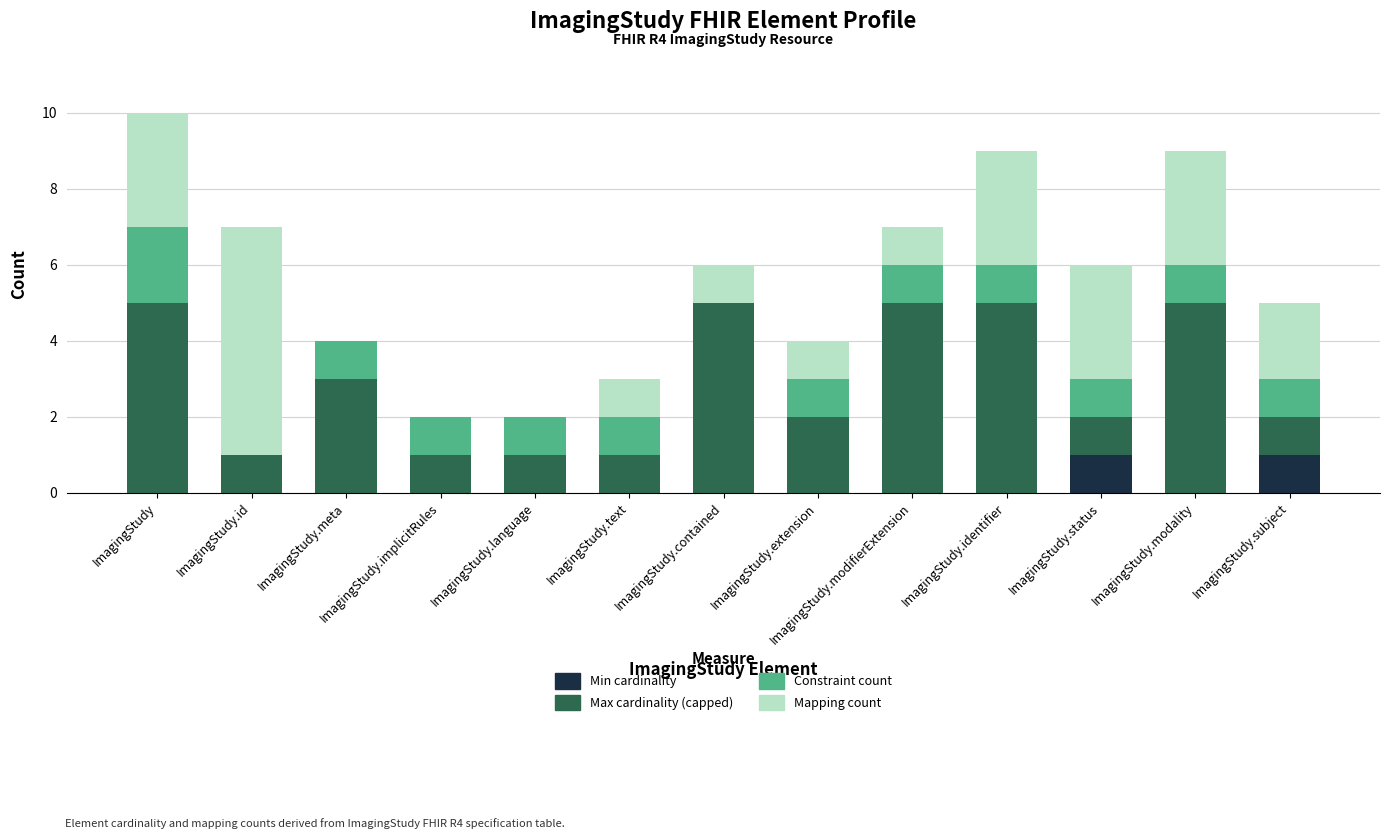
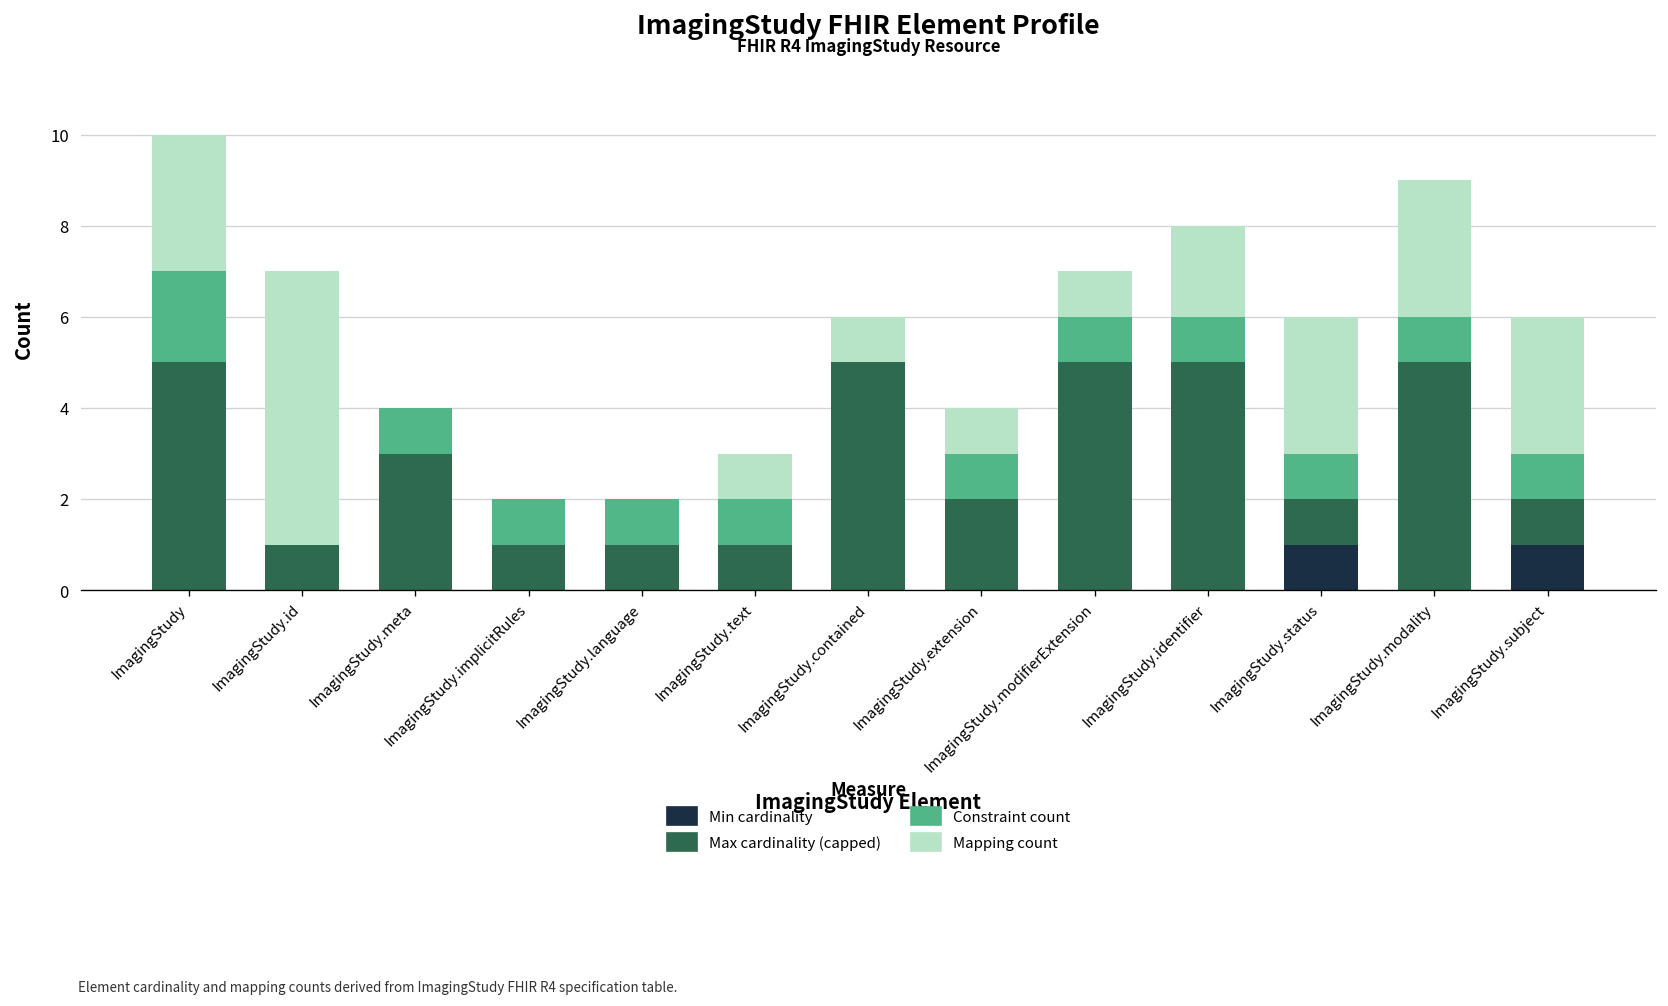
Mapping count, ImagingStudy.identifier: 3 -> 2
Mapping count, ImagingStudy.subject: 2 -> 3
